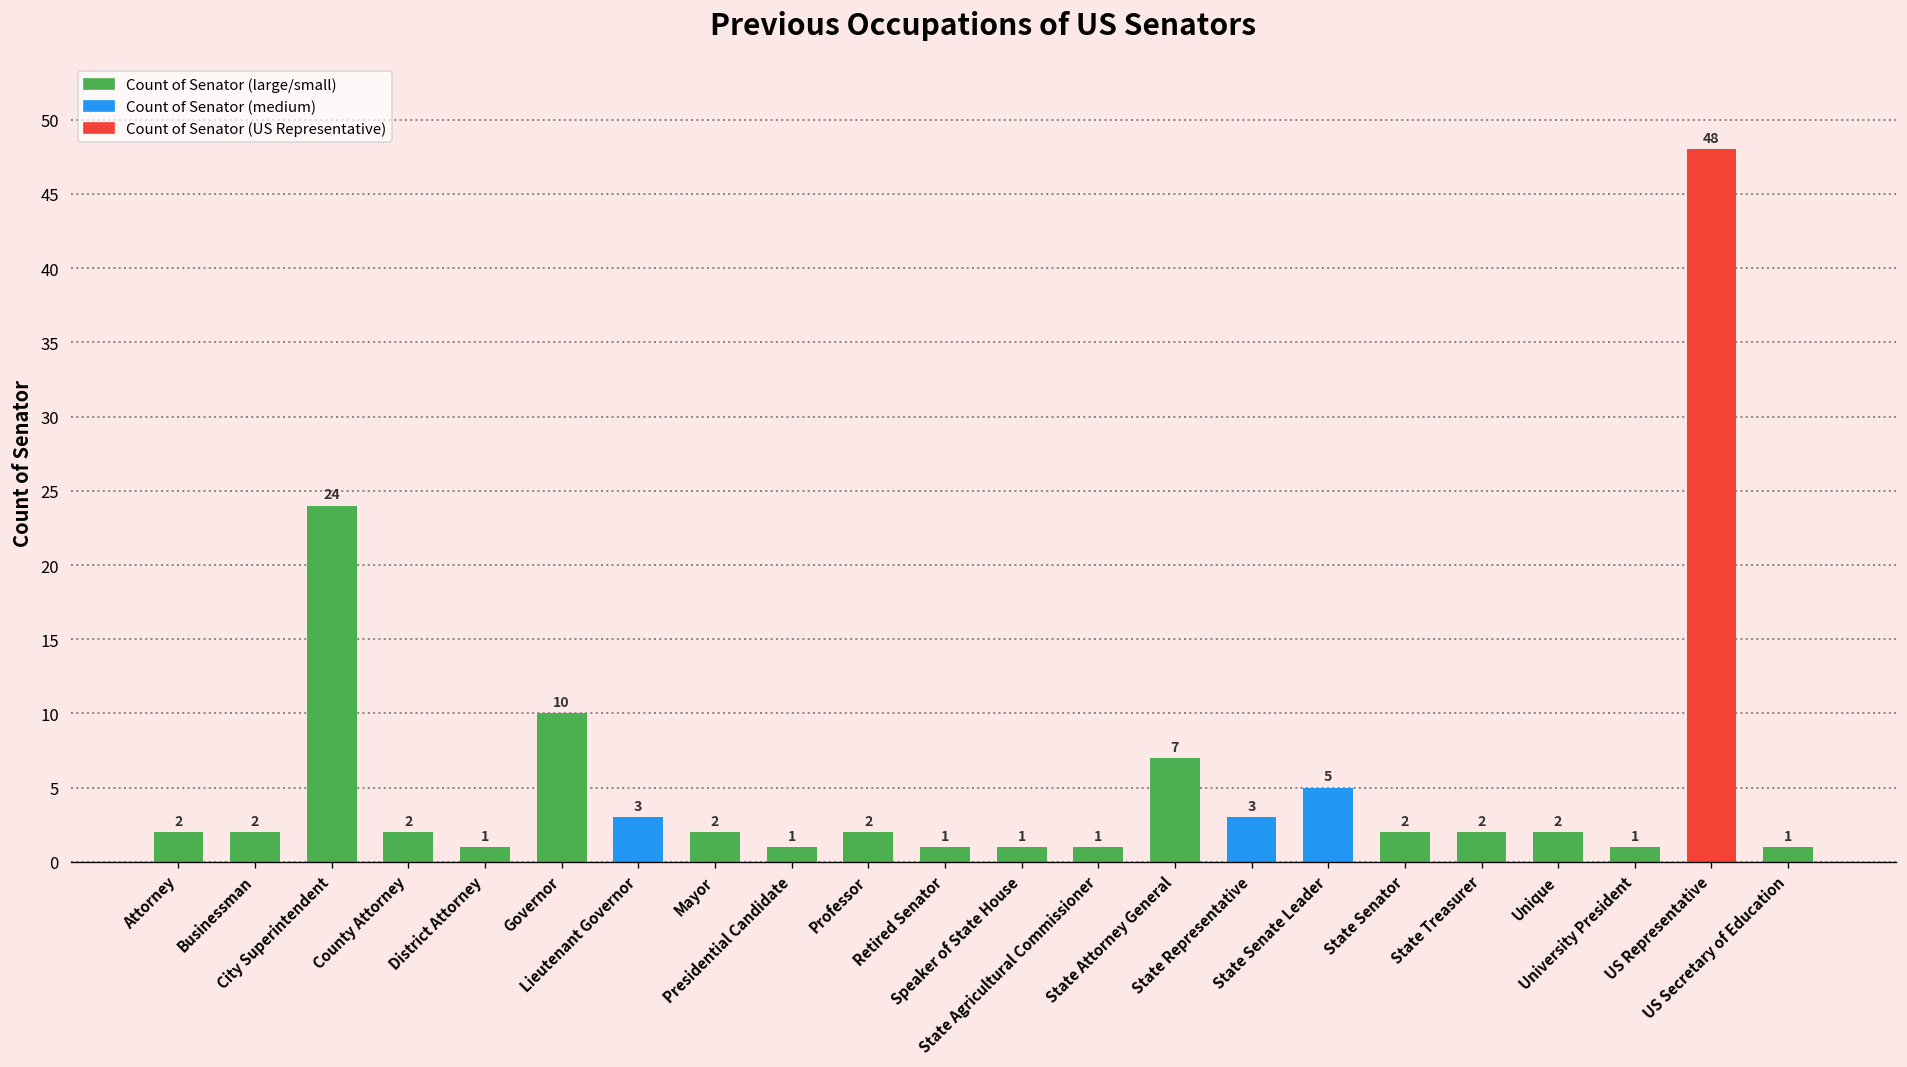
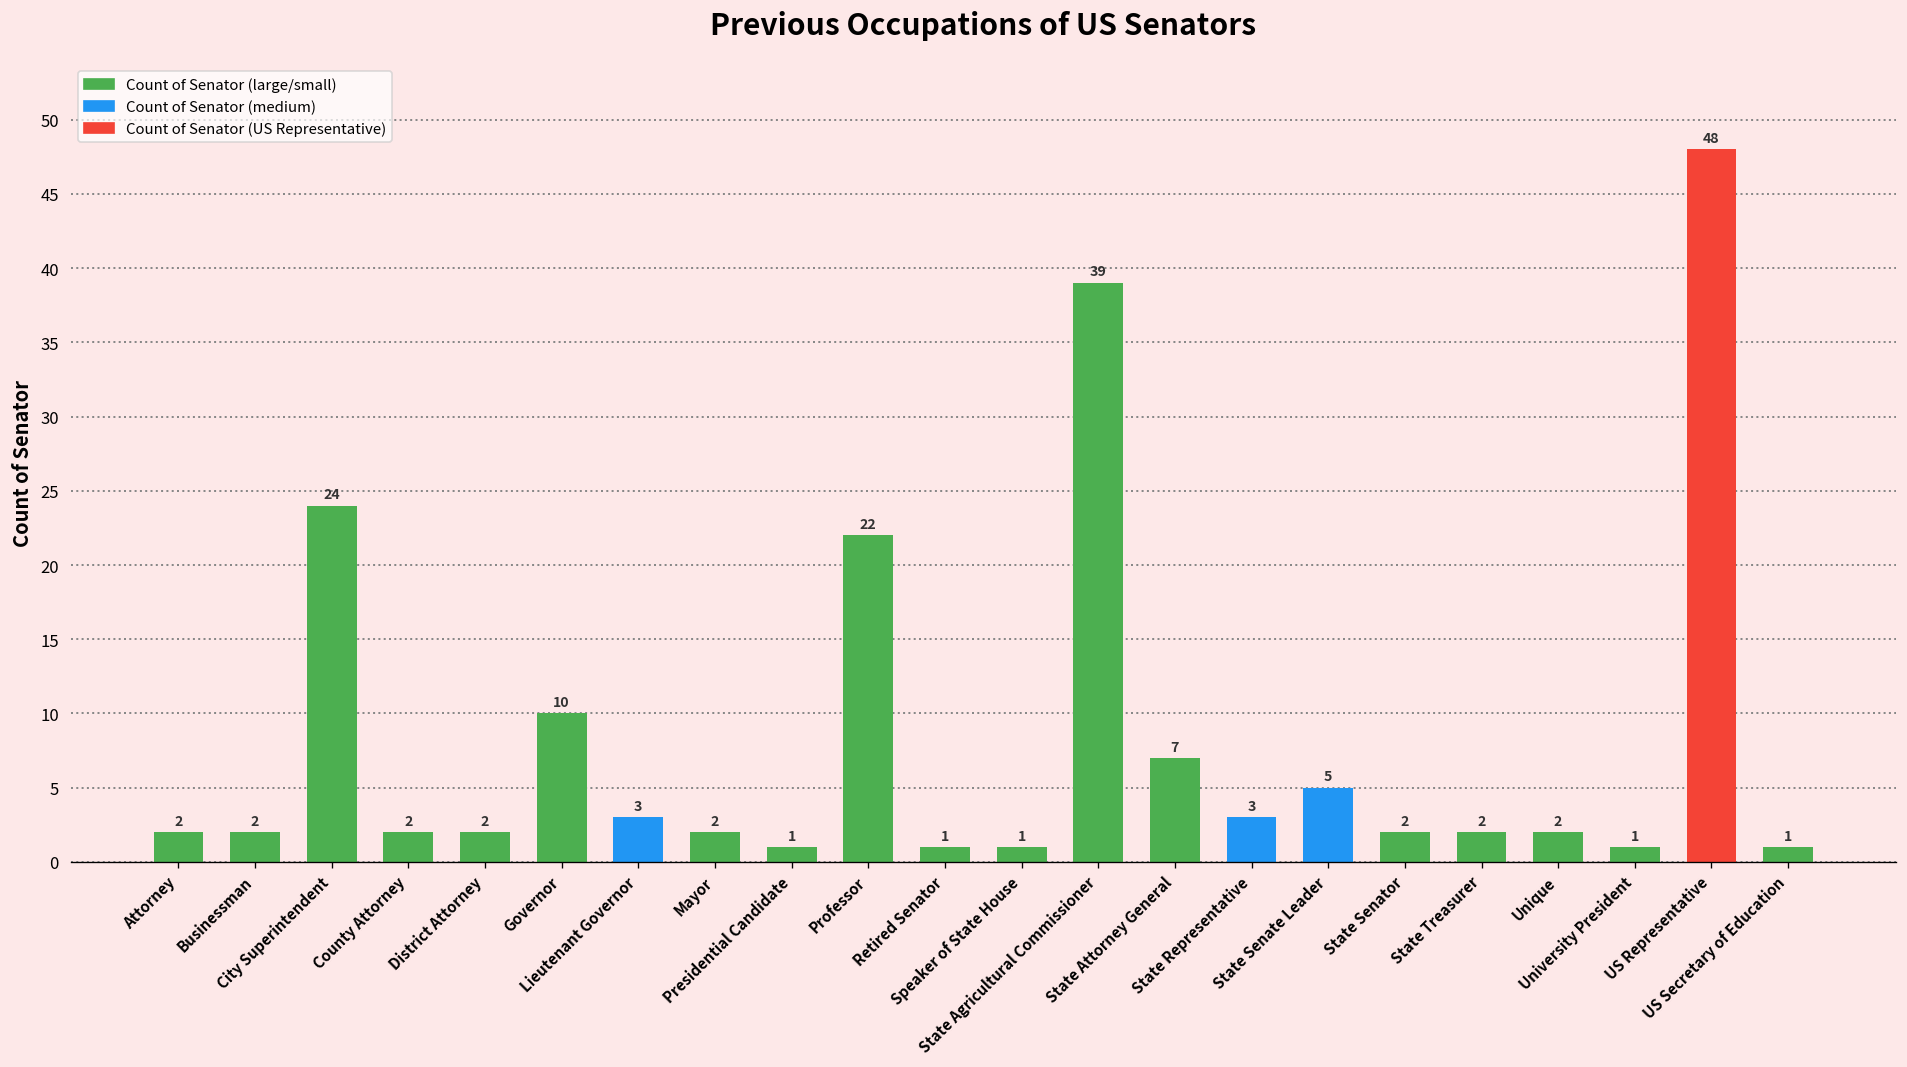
District Attorney: 1 -> 2
Professor: 2 -> 22
State Agricultural Commissioner: 1 -> 39
